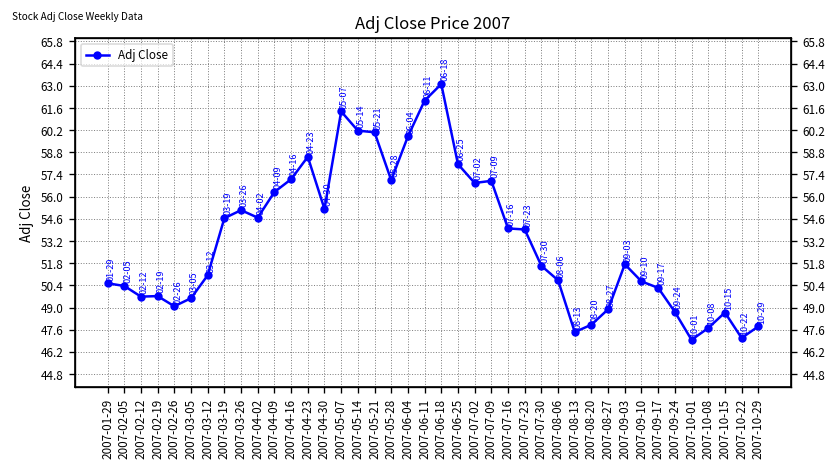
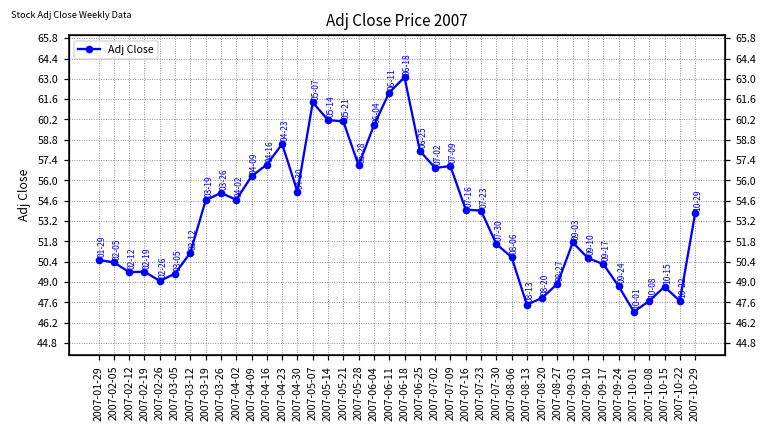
2007-10-22: 47.1 -> 47.7
2007-10-29: 47.8 -> 53.7
